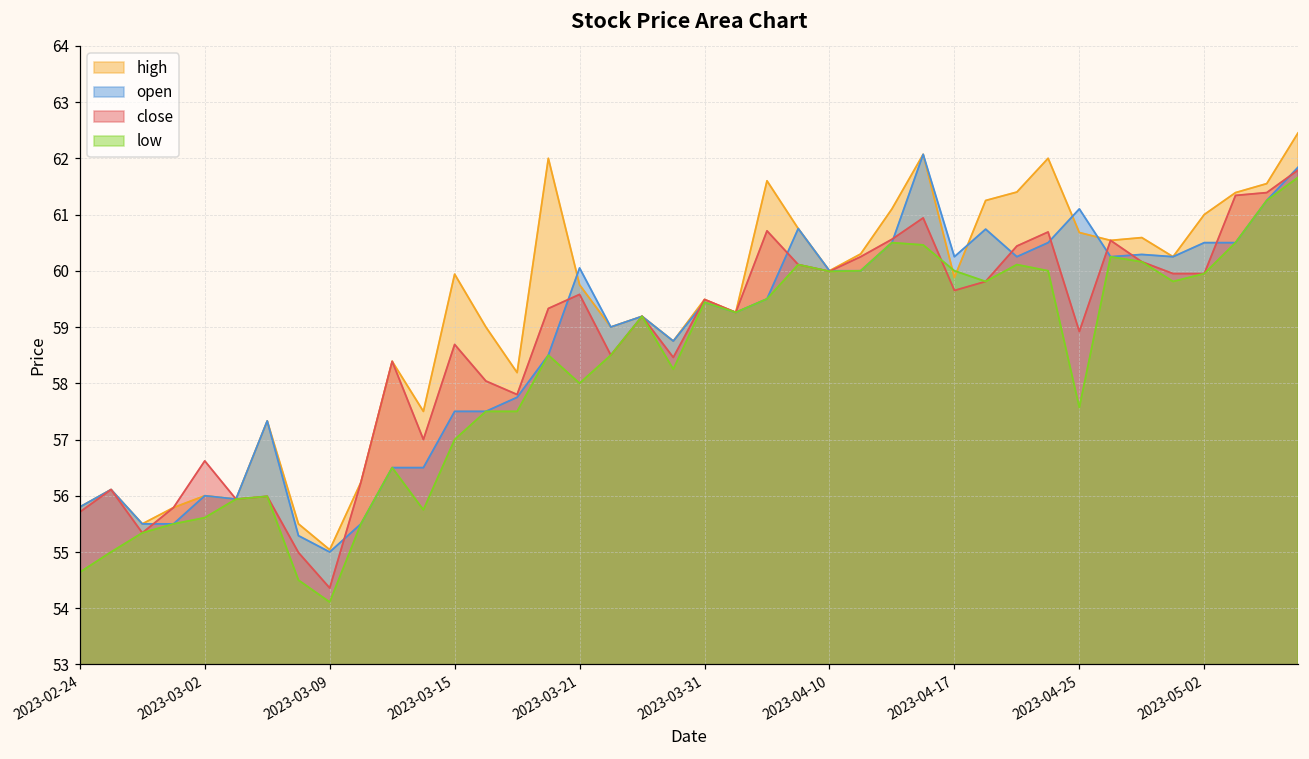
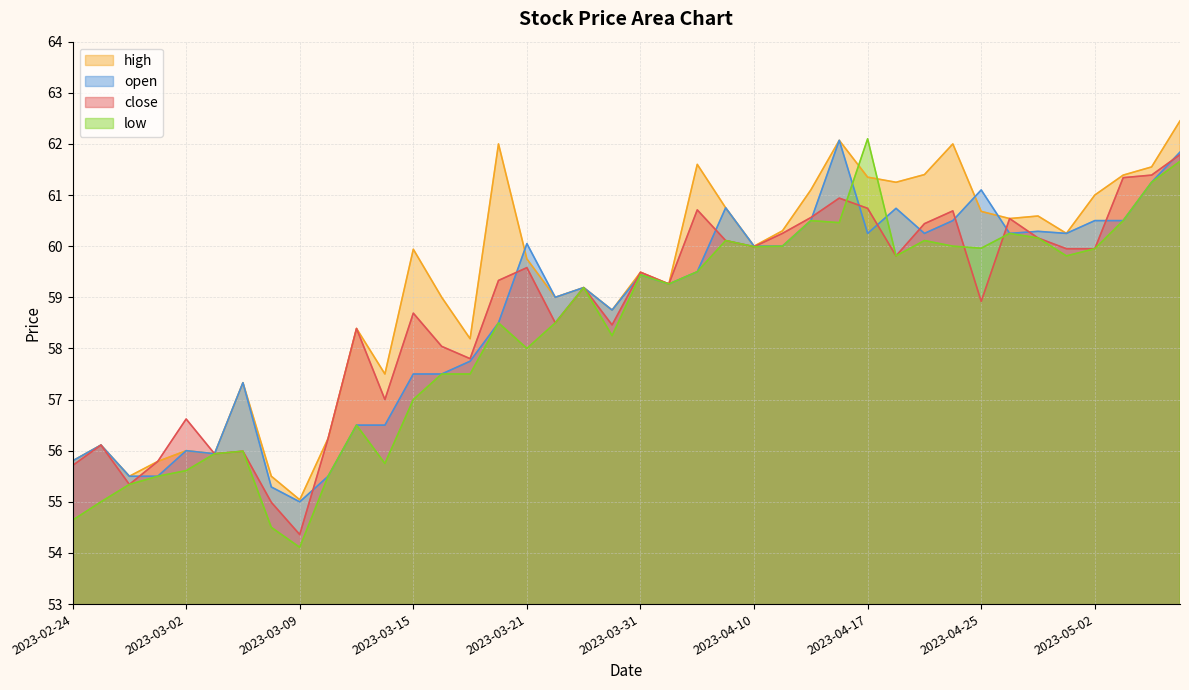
high, 2023-04-17: 59.9 -> 61.4
close, 2023-04-17: 59.7 -> 60.7
low, 2023-04-17: 60.0 -> 62.1
low, 2023-04-25: 57.6 -> 60.0
